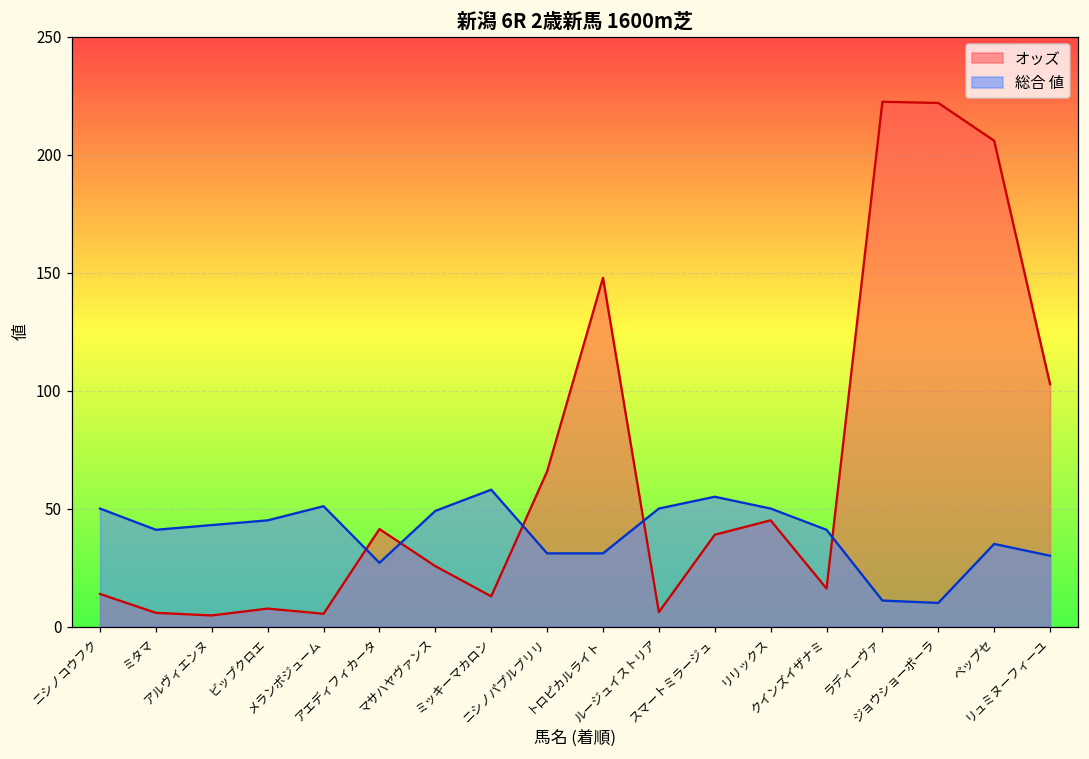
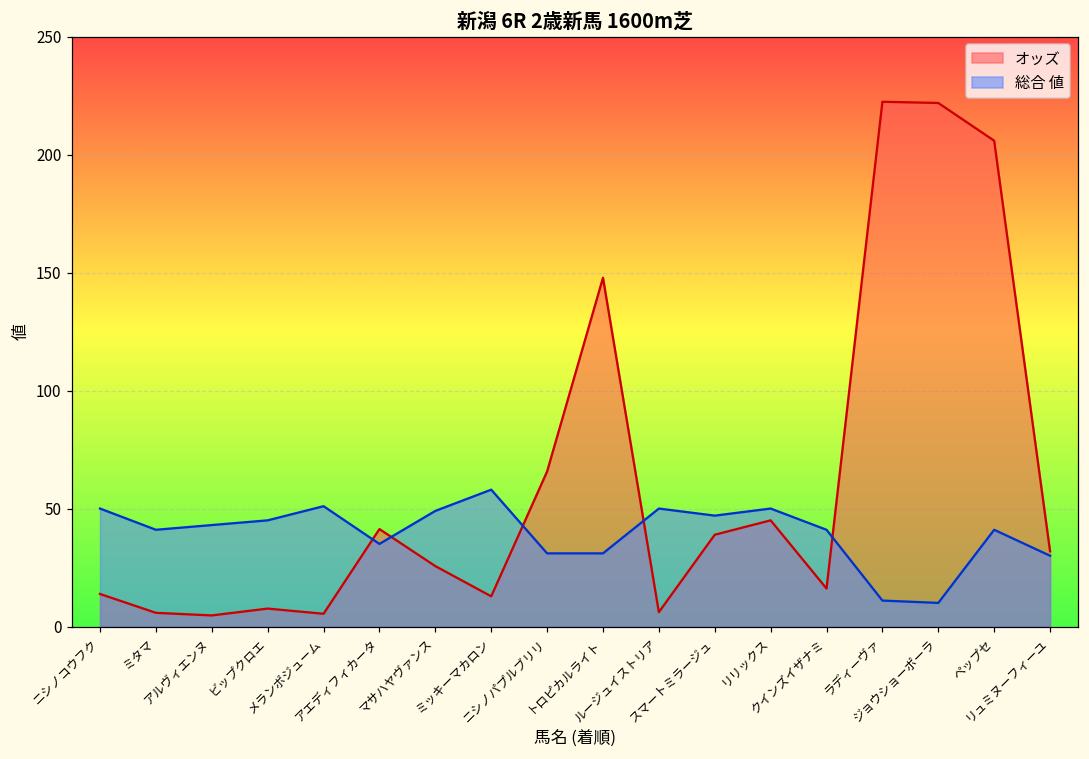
総合 値, アエディフィカータ: 27 -> 35
総合 値, スマートミラージュ: 55 -> 47
総合 値, ペップセ: 35 -> 41
オッズ, リュミヌーフィーユ: 103 -> 32
